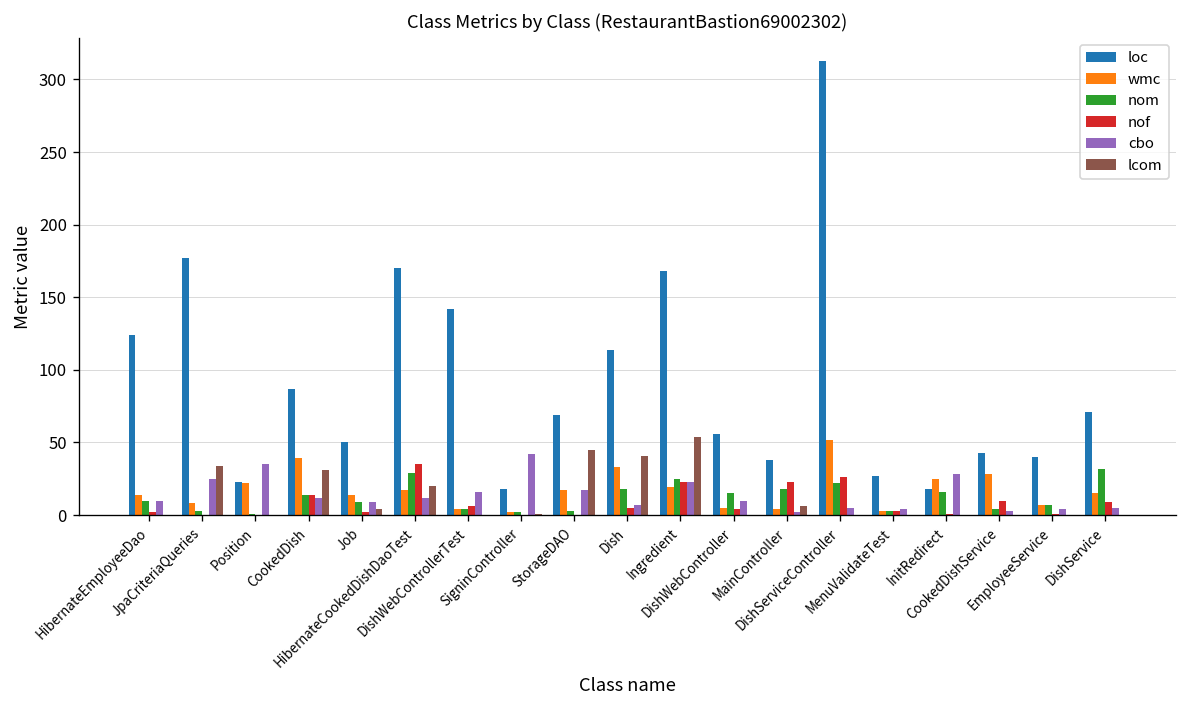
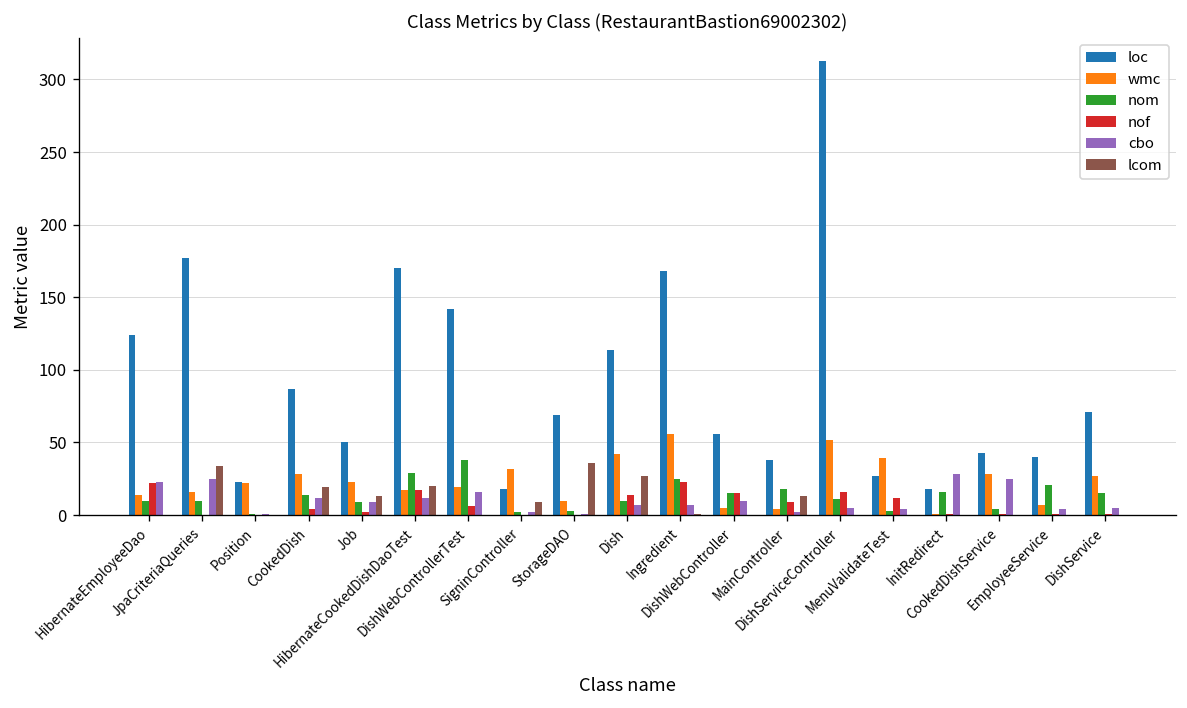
nof, HibernateEmployeeDao: 2 -> 22
cbo, HibernateEmployeeDao: 10 -> 23
wmc, JpaCriteriaQueries: 8 -> 16
nom, JpaCriteriaQueries: 3 -> 10
cbo, Position: 35 -> 1
wmc, CookedDish: 39 -> 28
nof, CookedDish: 14 -> 4
lcom, CookedDish: 31 -> 19
wmc, Job: 14 -> 23
lcom, Job: 4 -> 13
nof, HibernateCookedDishDaoTest: 35 -> 17
wmc, DishWebControllerTest: 4 -> 19
nom, DishWebControllerTest: 4 -> 38
wmc, SigninController: 2 -> 32
cbo, SigninController: 42 -> 2
lcom, SigninController: 1 -> 9
wmc, StorageDAO: 17 -> 10
cbo, StorageDAO: 17 -> 1
lcom, StorageDAO: 45 -> 36
wmc, Dish: 33 -> 42
nom, Dish: 18 -> 10
nof, Dish: 5 -> 14
lcom, Dish: 41 -> 27
wmc, Ingredient: 19 -> 56
cbo, Ingredient: 23 -> 7
lcom, Ingredient: 54 -> 1
nof, DishWebController: 4 -> 15
nof, MainController: 23 -> 9
lcom, MainController: 6 -> 13
nom, DishServiceController: 22 -> 11
nof, DishServiceController: 26 -> 16
wmc, MenuValidateTest: 3 -> 39
nof, MenuValidateTest: 3 -> 12
wmc, InitRedirect: 25 -> 1
nof, CookedDishService: 10 -> 1
cbo, CookedDishService: 3 -> 25
nom, EmployeeService: 7 -> 21
wmc, DishService: 15 -> 27
nom, DishService: 32 -> 15
nof, DishService: 9 -> 1
